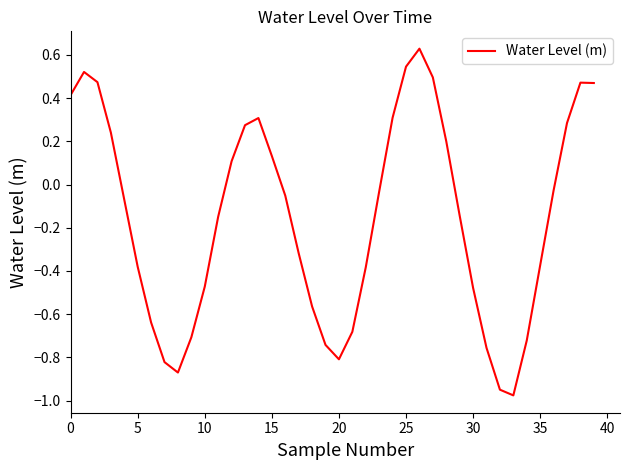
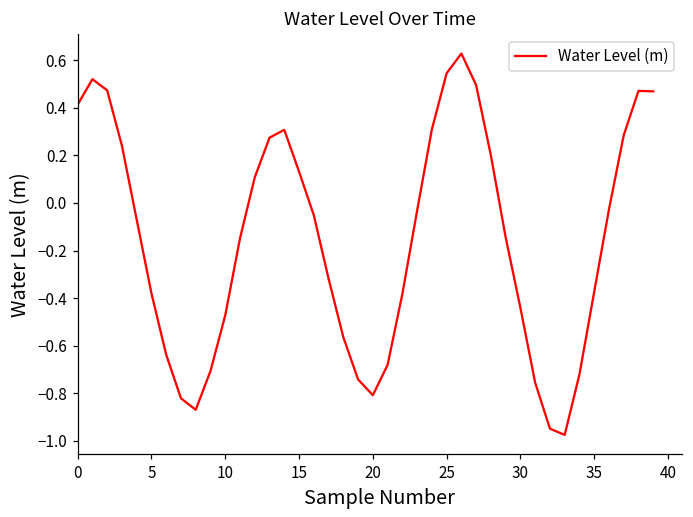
30: -0.48 -> -0.44
